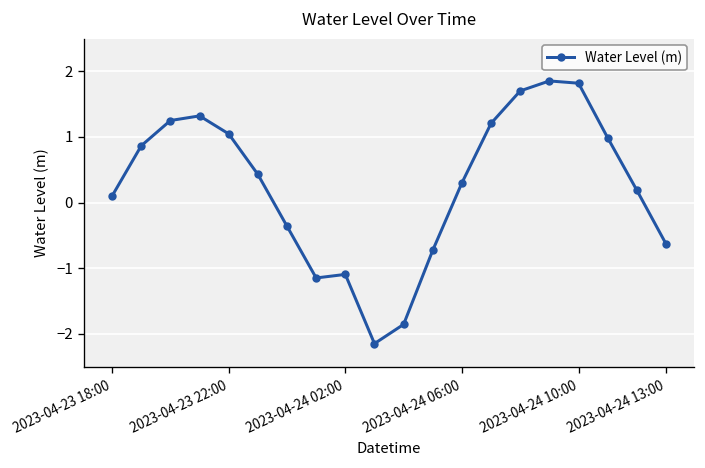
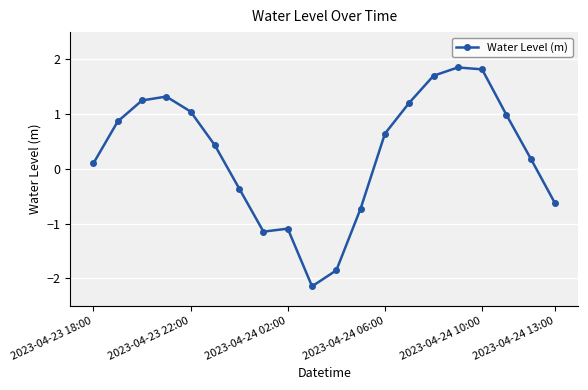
2023-04-24 06:00: 0.3 -> 0.6
